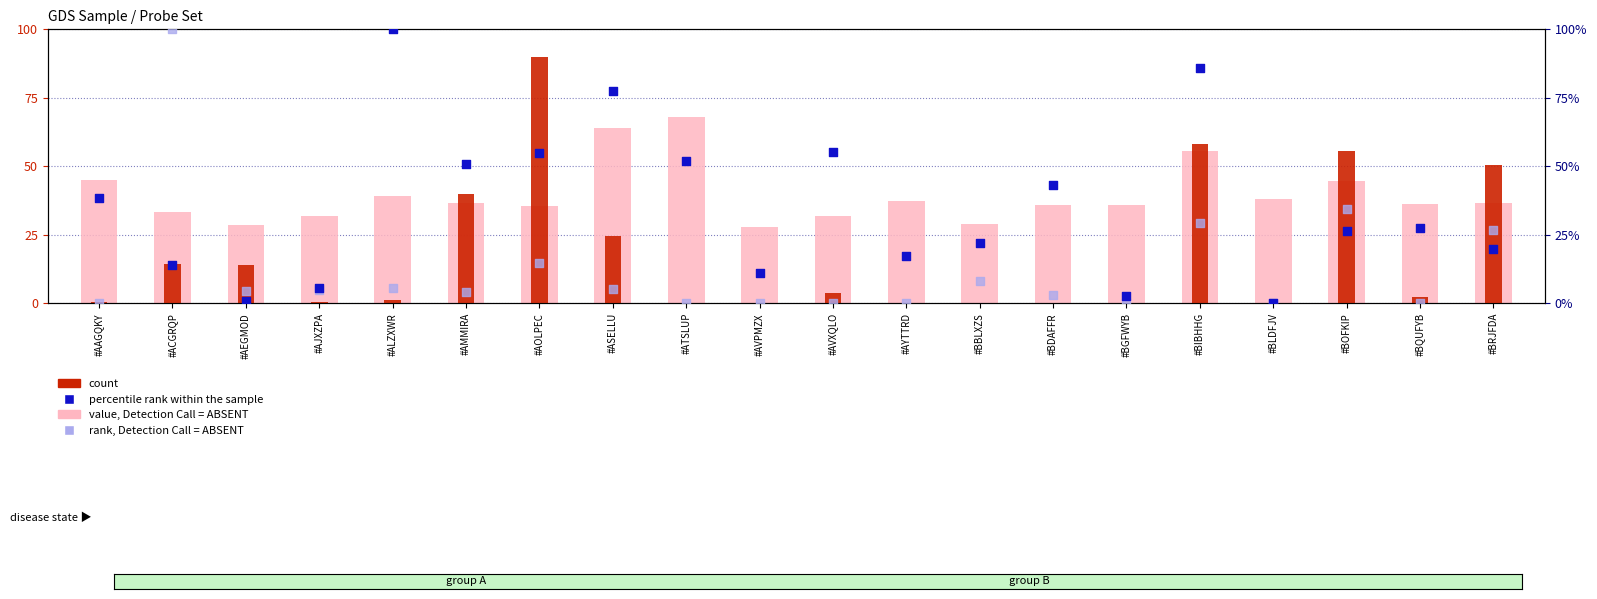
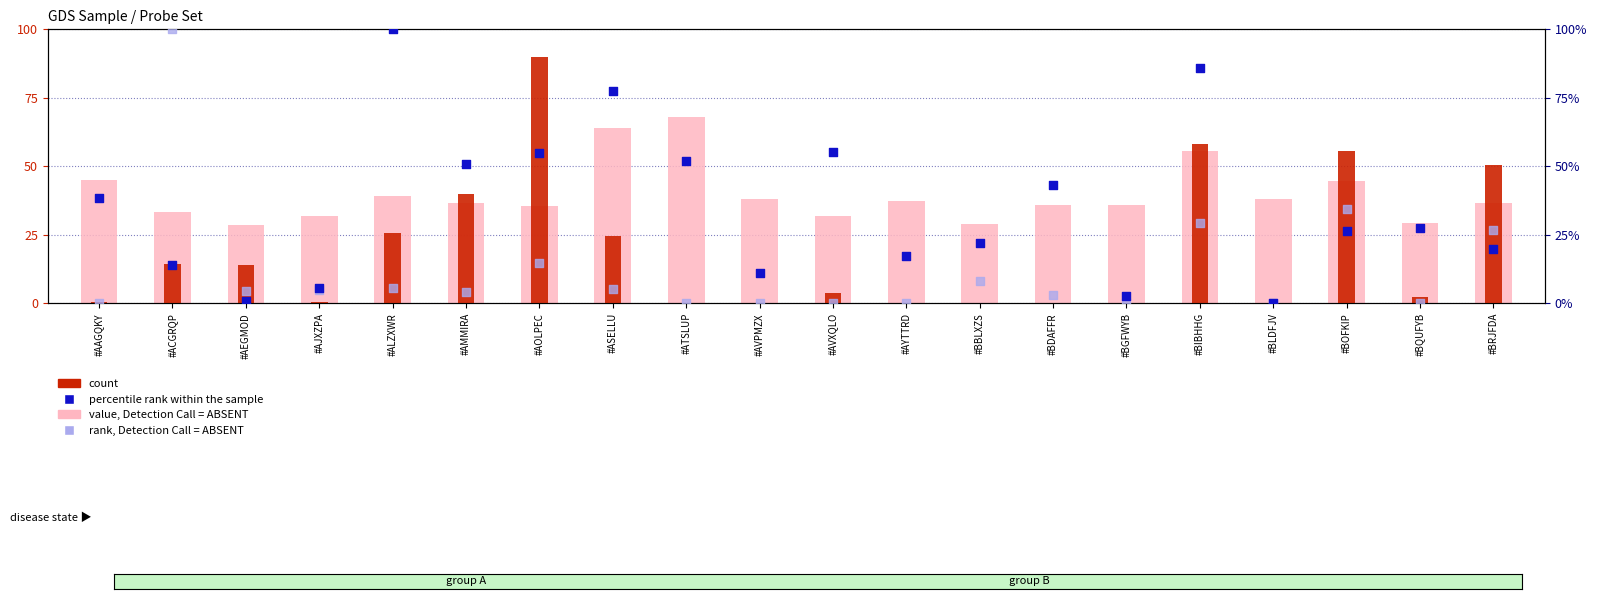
count, #ALZXWR: 1 -> 26
value, Detection Call = ABSENT, #AVPMZX: 28 -> 38
value, Detection Call = ABSENT, #BQUFYB: 36 -> 29
